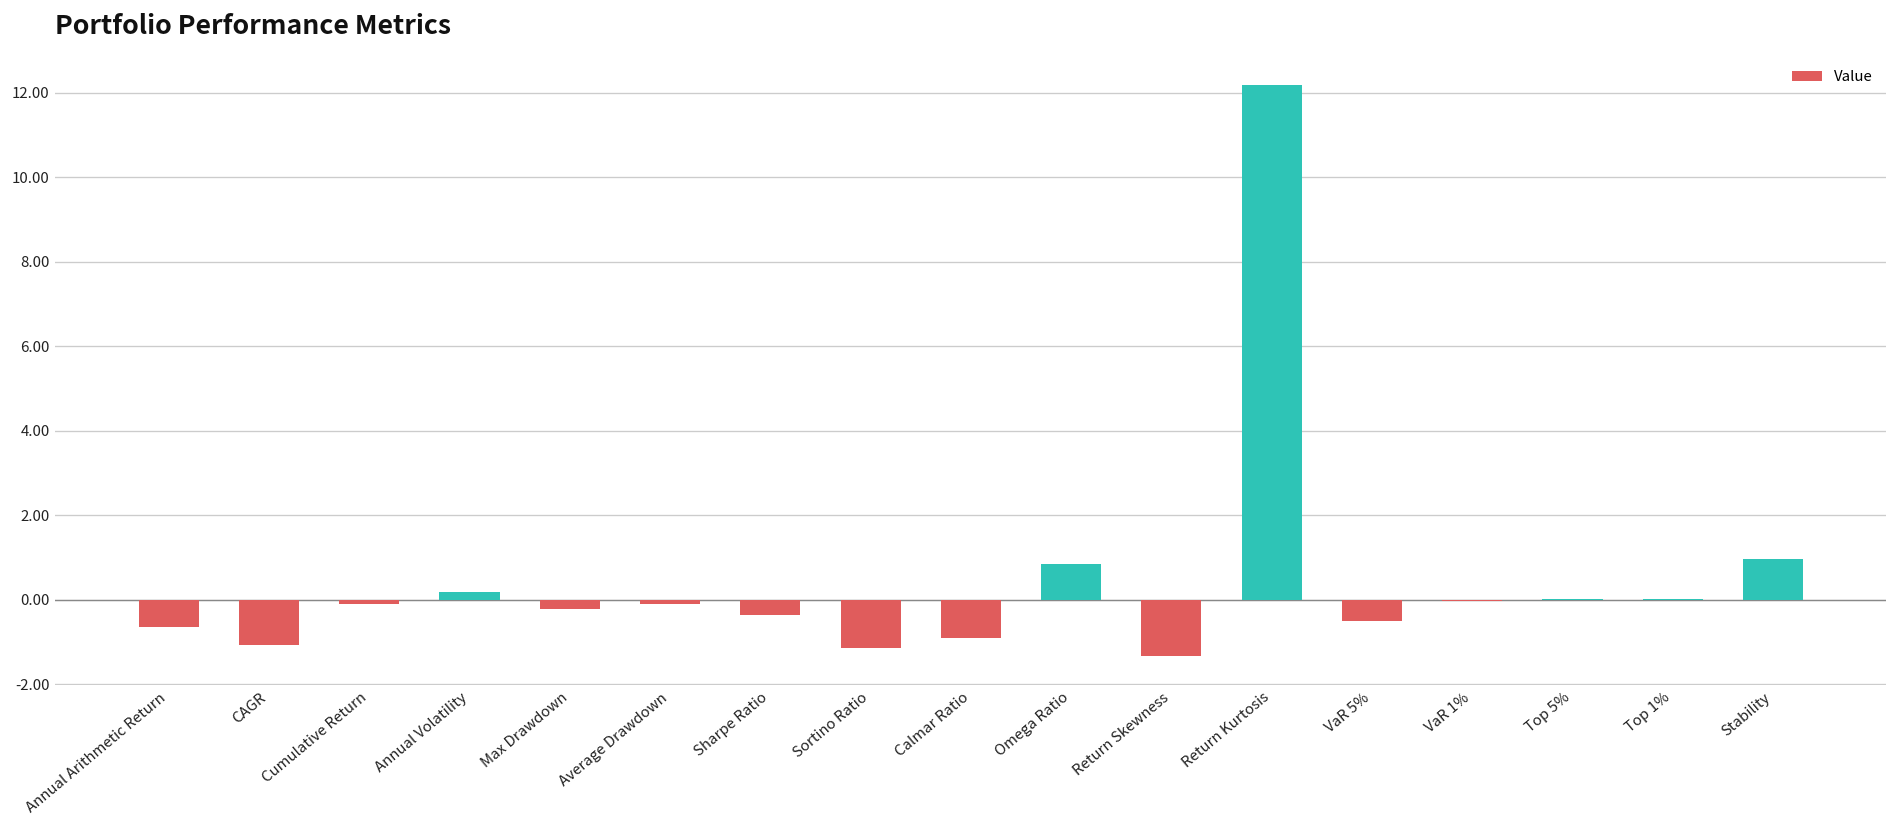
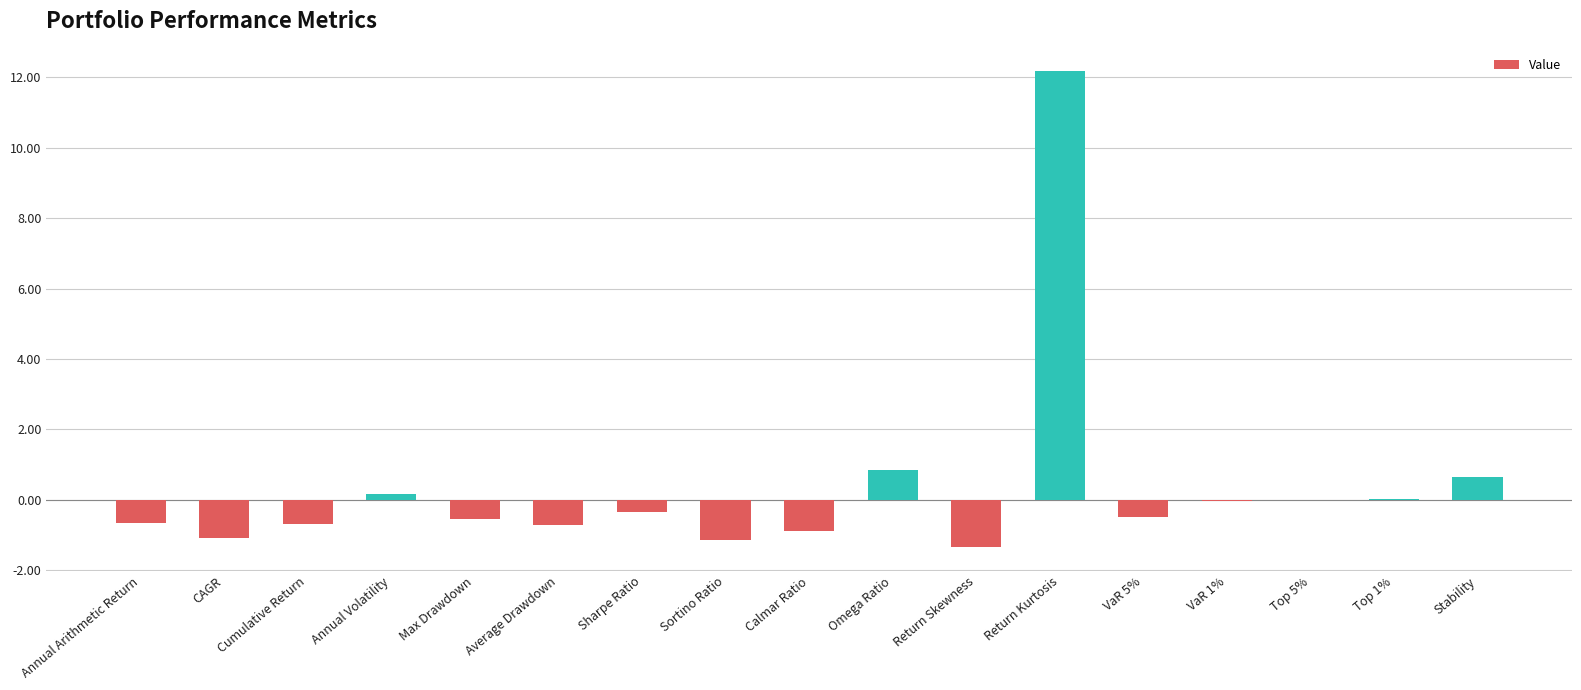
Cumulative Return: -0.1 -> -0.7
Max Drawdown: -0.2 -> -0.5
Average Drawdown: -0.1 -> -0.7
Stability: 1.0 -> 0.7
